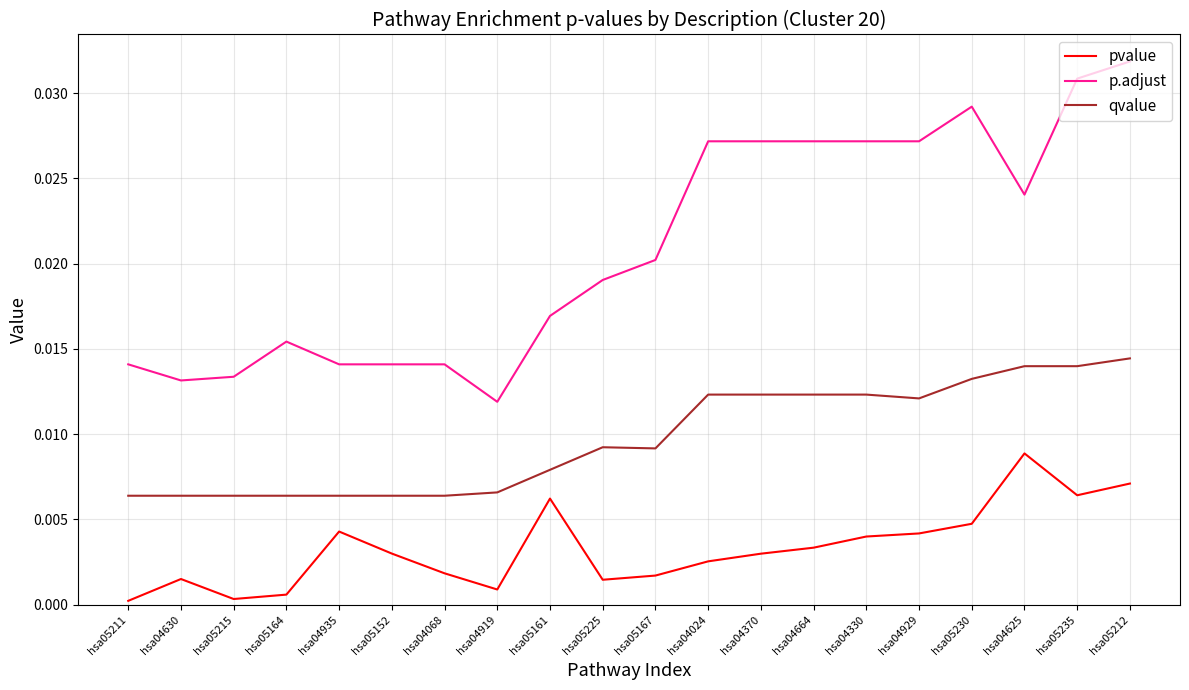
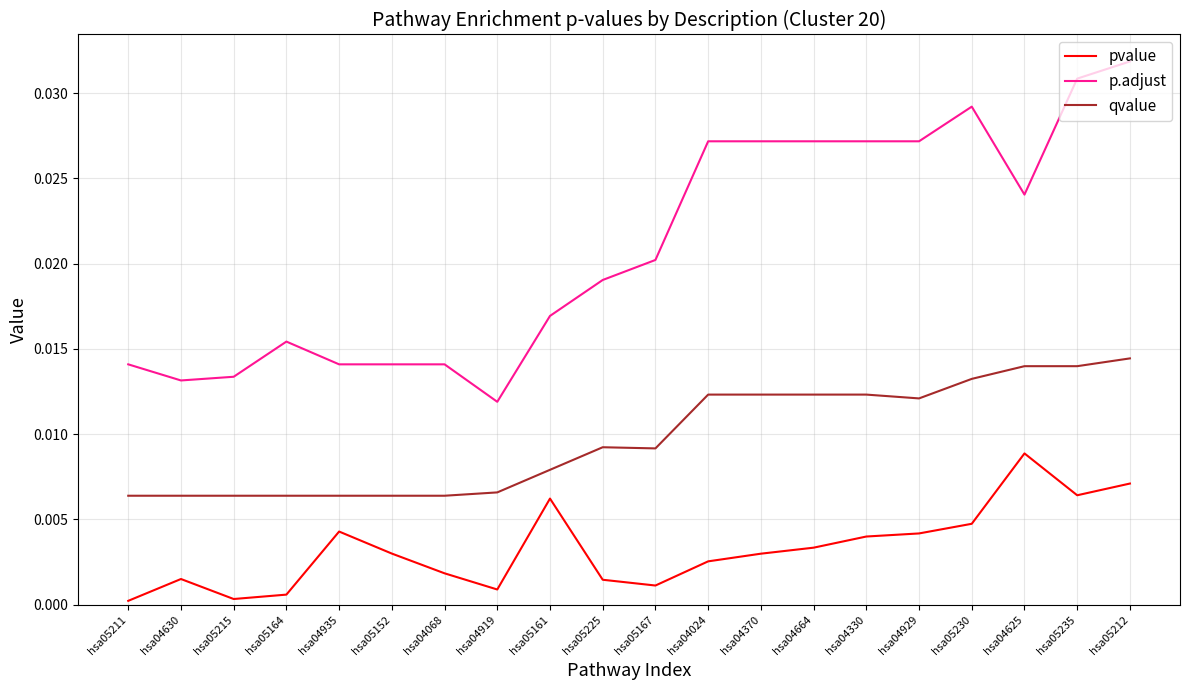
pvalue, hsa05167: 0.0017 -> 0.0011
